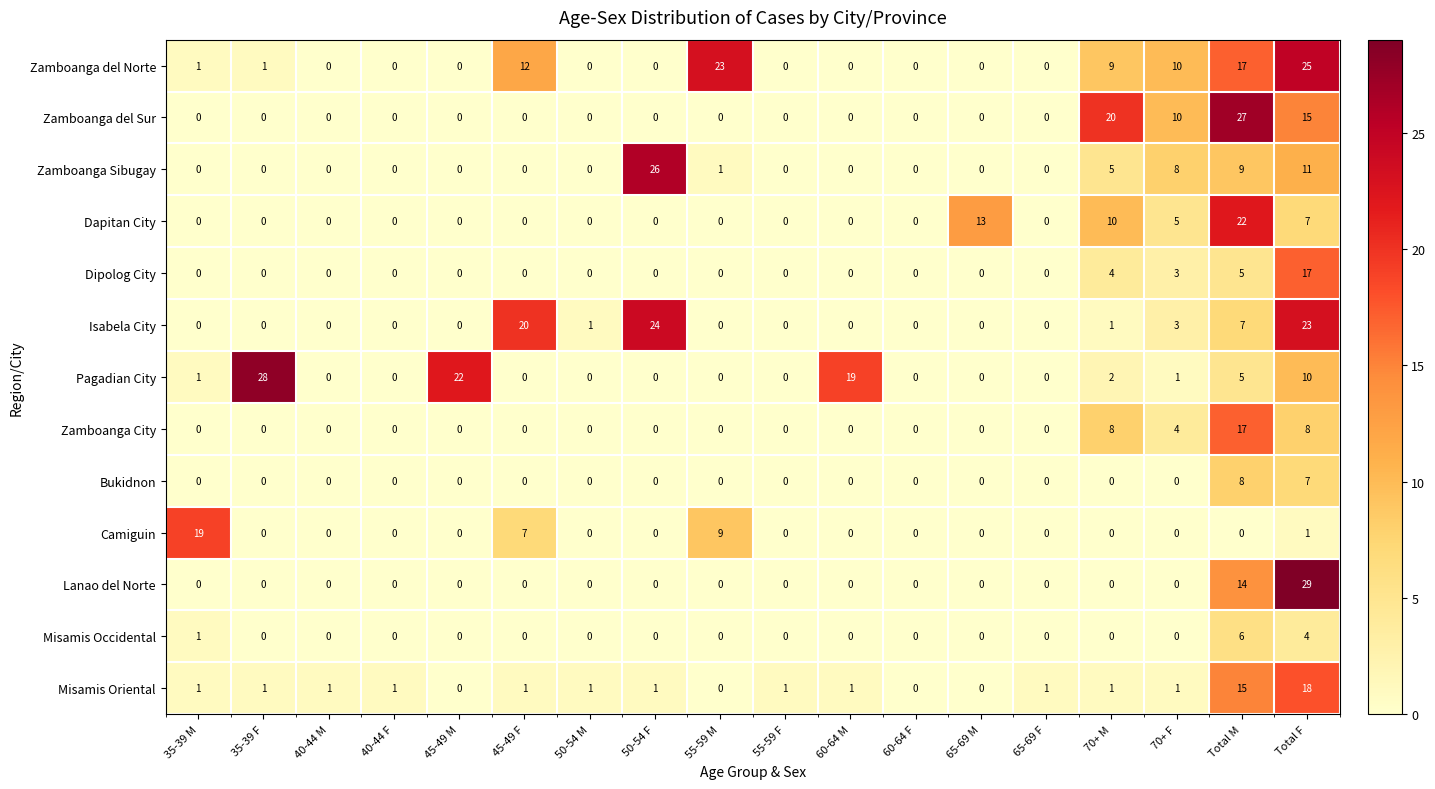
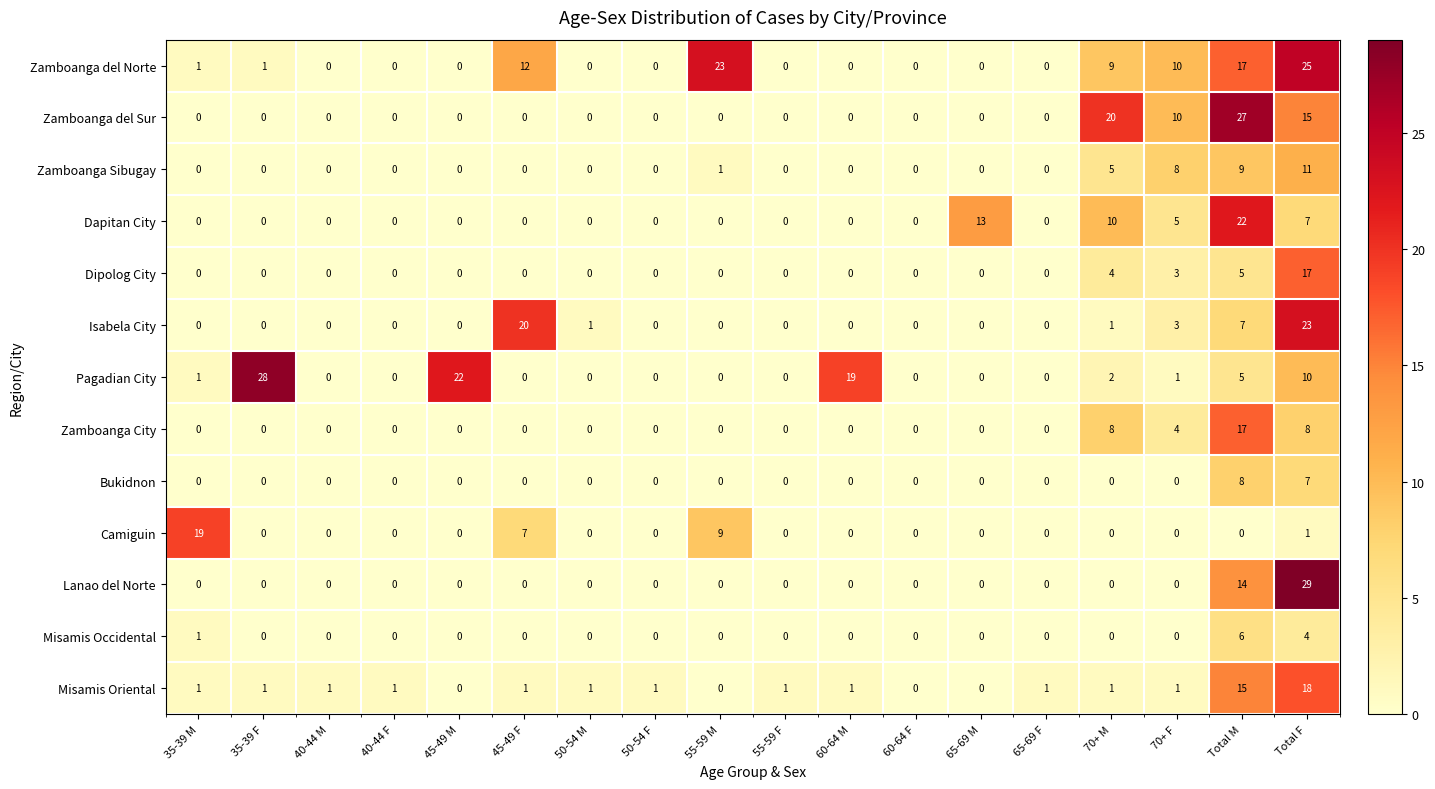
Zamboanga Sibugay, 50-54 F: 26 -> 0
Isabela City, 50-54 F: 24 -> 0
